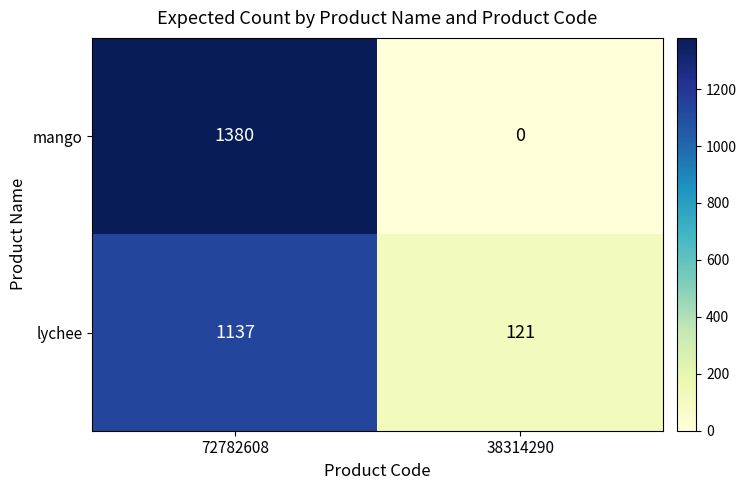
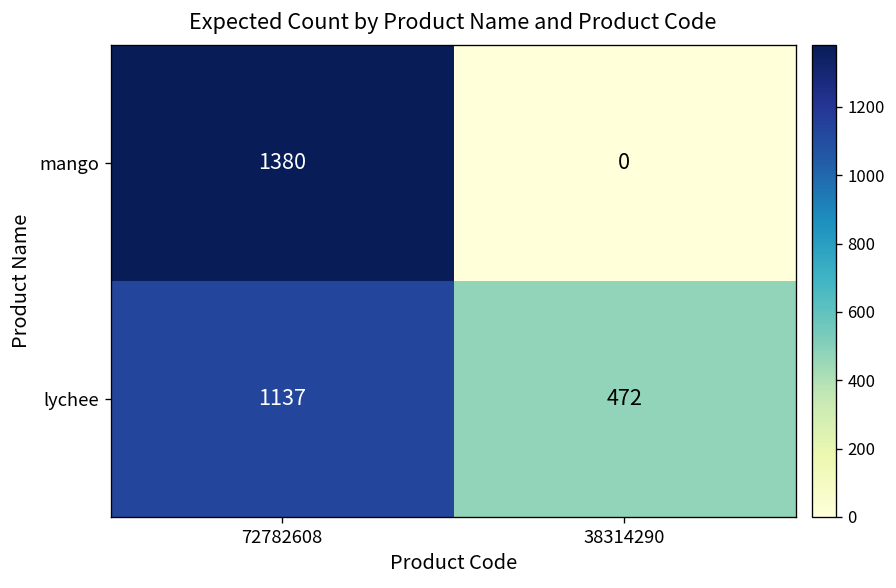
lychee, 38314290: 121 -> 472
